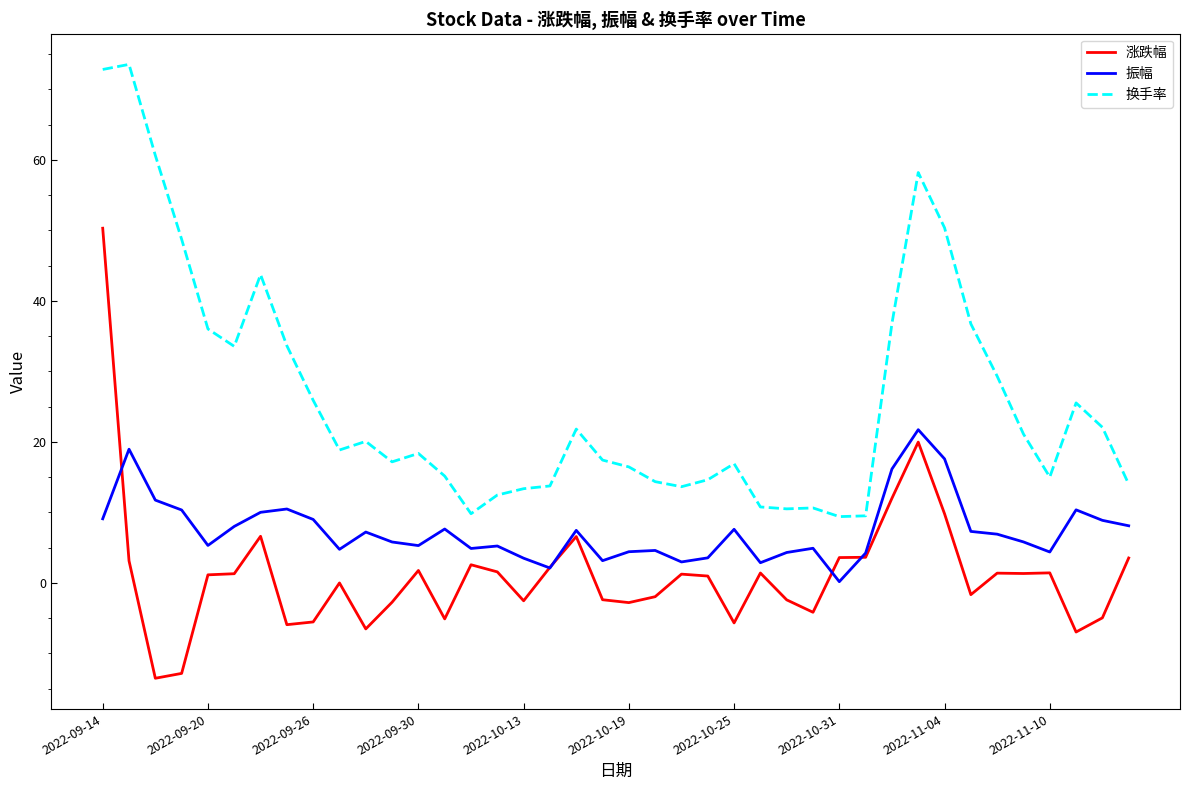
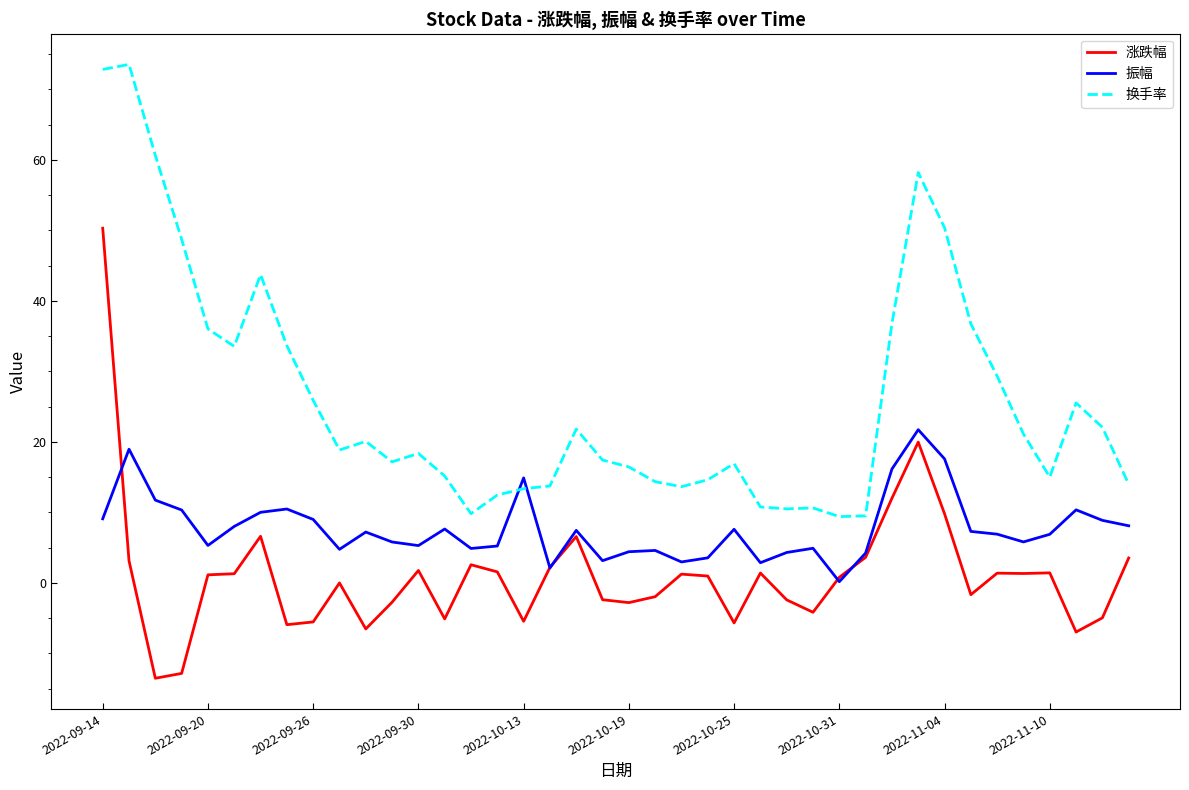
涨跌幅, 2022-10-13: -3 -> -5
振幅, 2022-10-13: 4 -> 15
涨跌幅, 2022-10-31: 4 -> 1
振幅, 2022-11-10: 4 -> 7
